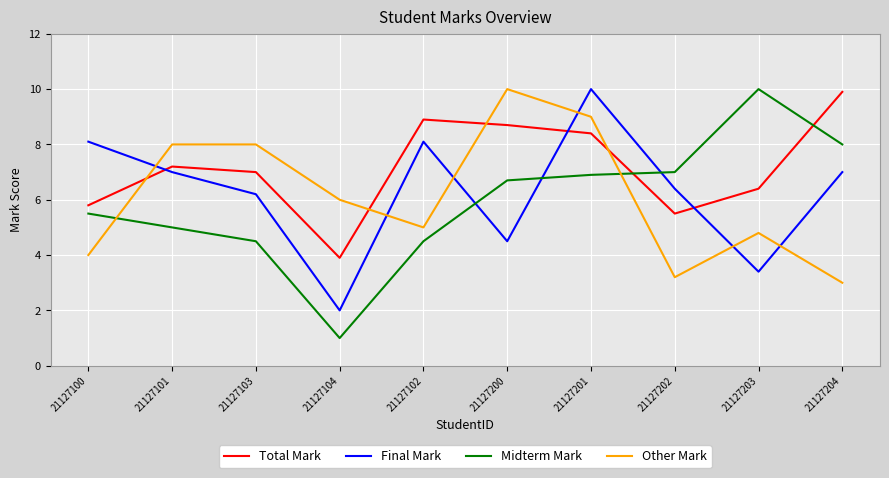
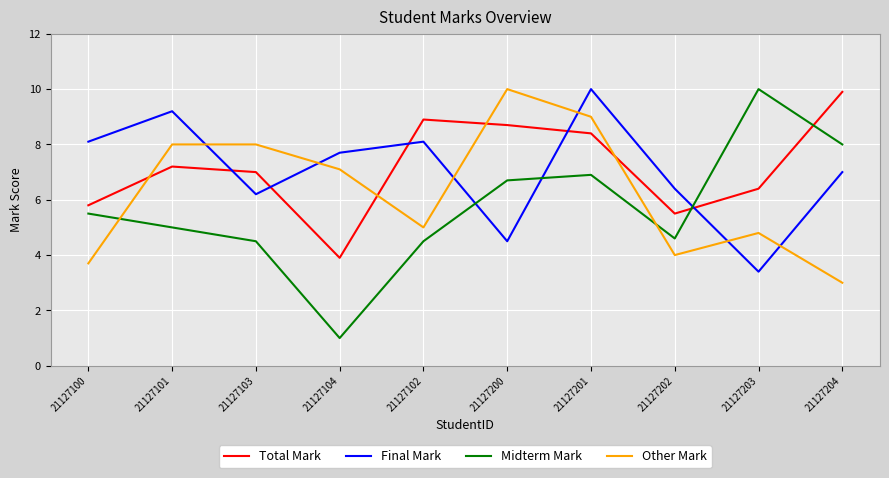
Other Mark, 21127100: 4.0 -> 3.7
Final Mark, 21127101: 7.0 -> 9.2
Final Mark, 21127104: 2.0 -> 7.7
Other Mark, 21127104: 6.0 -> 7.1
Midterm Mark, 21127202: 7.0 -> 4.6
Other Mark, 21127202: 3.2 -> 4.0
